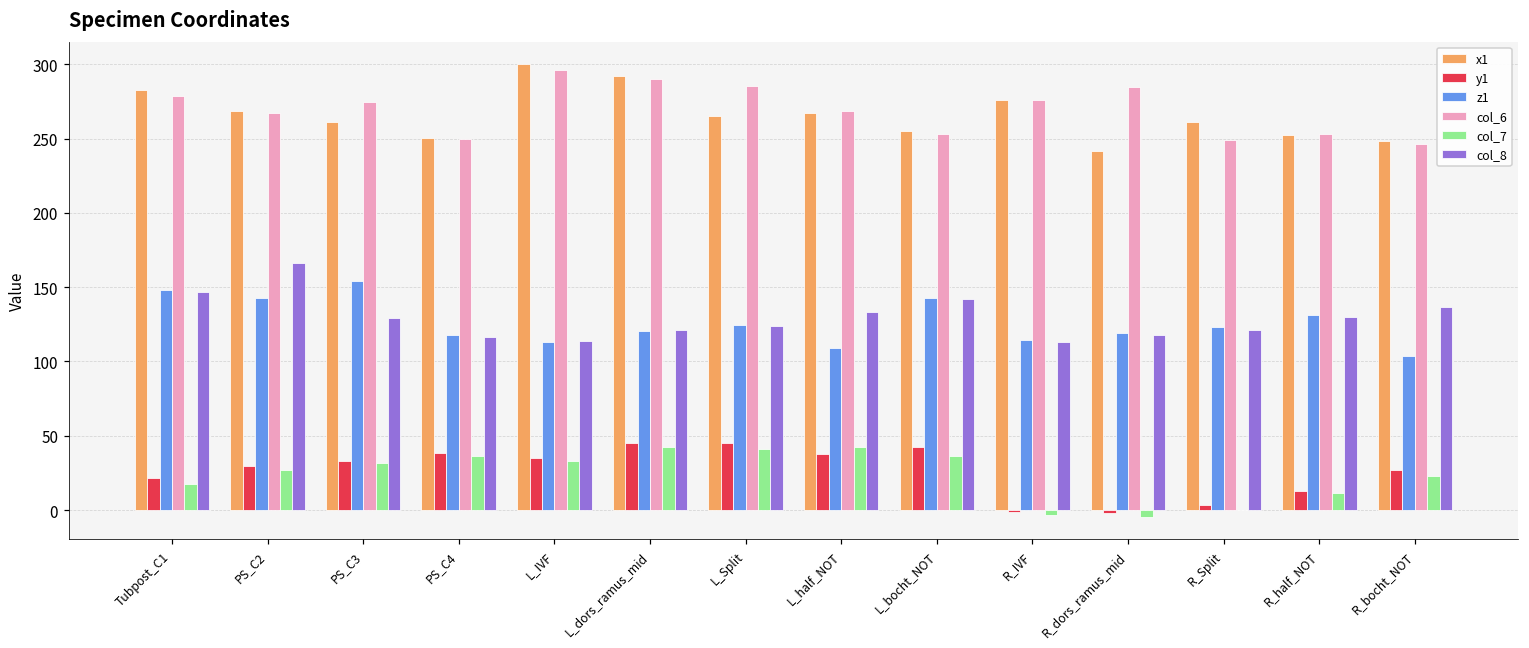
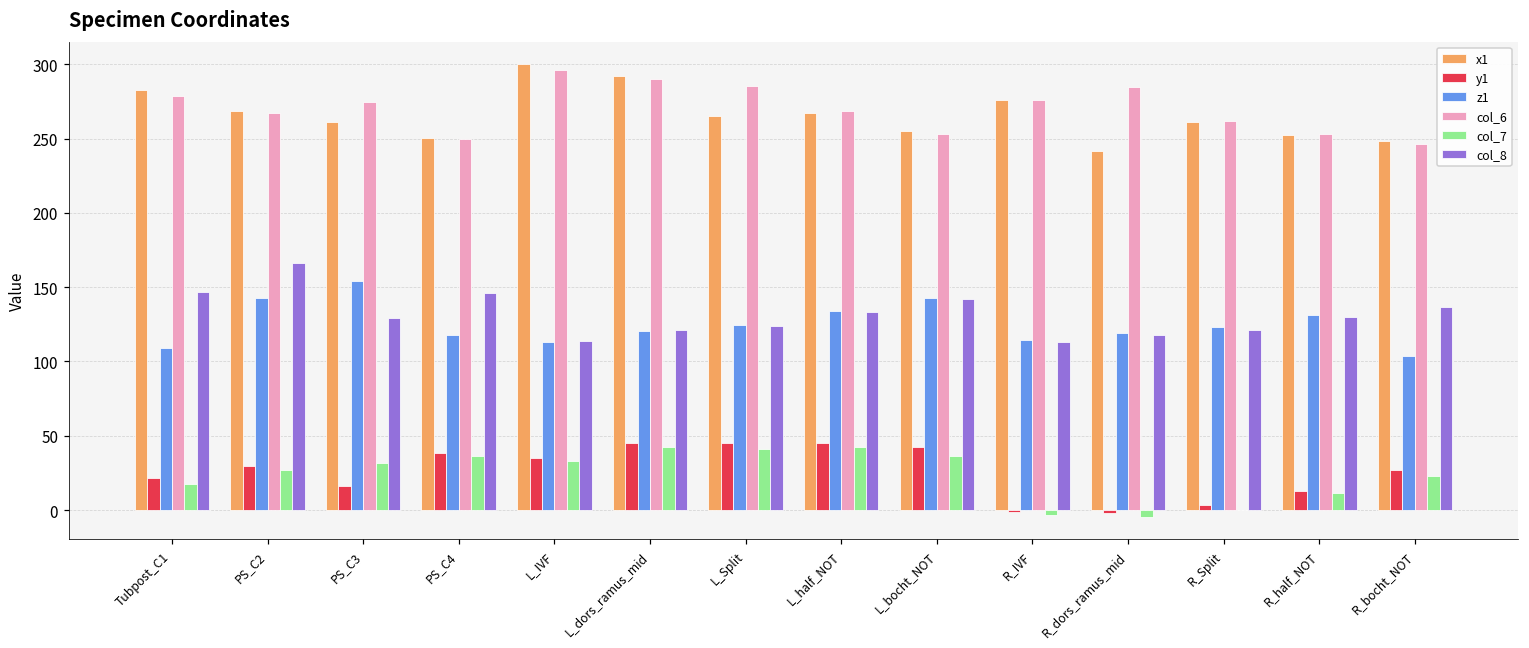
z1, Tubpost_C1: 148 -> 109
y1, PS_C3: 33 -> 16
col_8, PS_C4: 116 -> 146
y1, L_half_NOT: 38 -> 45
z1, L_half_NOT: 109 -> 134
col_6, R_Split: 249 -> 262
